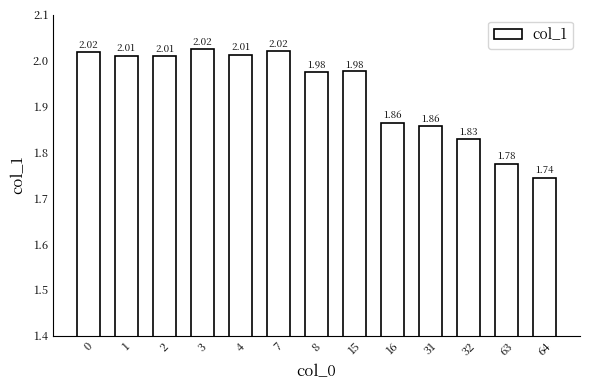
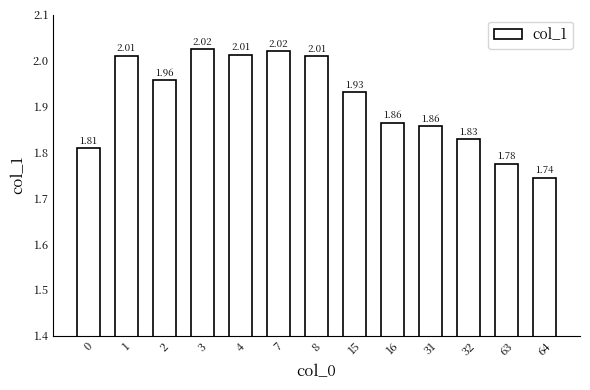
0: 2.02 -> 1.81
2: 2.01 -> 1.96
8: 1.98 -> 2.01
15: 1.98 -> 1.93
